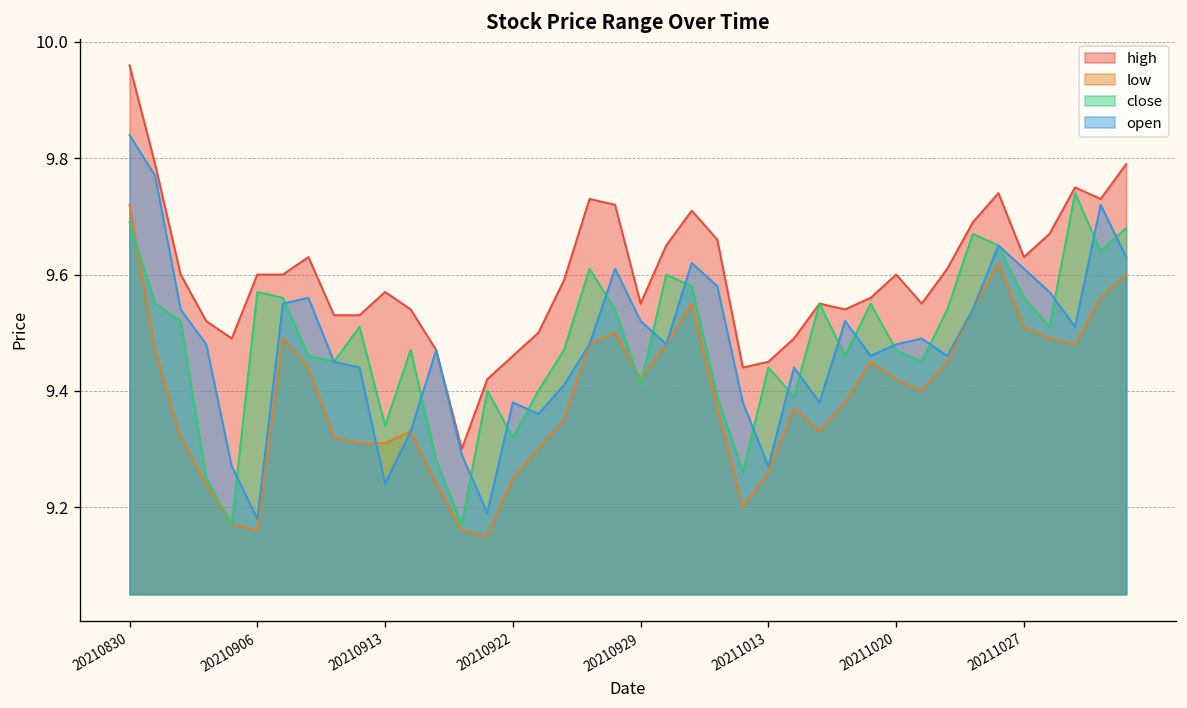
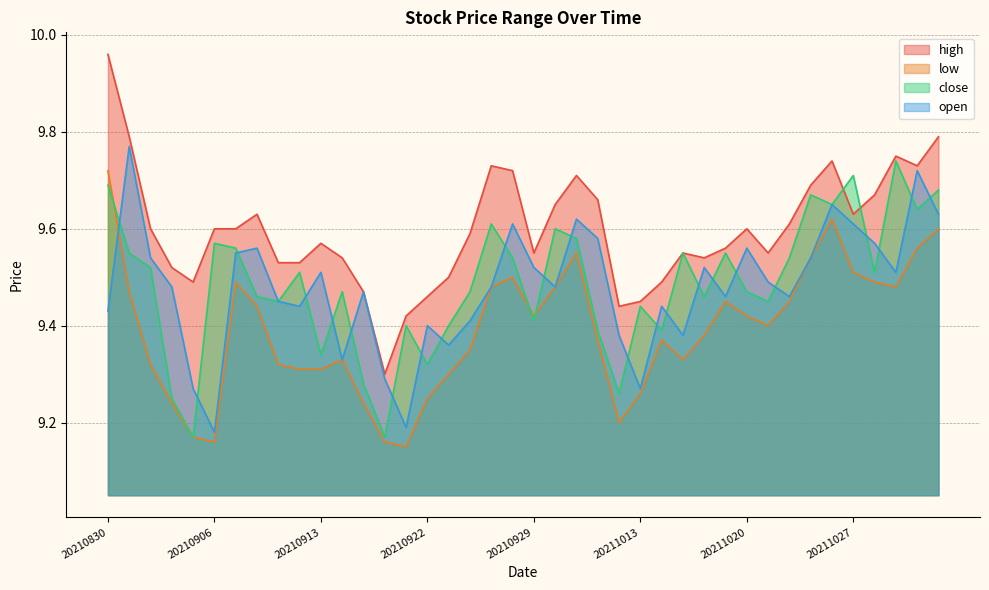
open, 20210830: 9.84 -> 9.43
open, 20210913: 9.24 -> 9.51
open, 20210922: 9.38 -> 9.40
open, 20211020: 9.48 -> 9.56
close, 20211027: 9.56 -> 9.71
